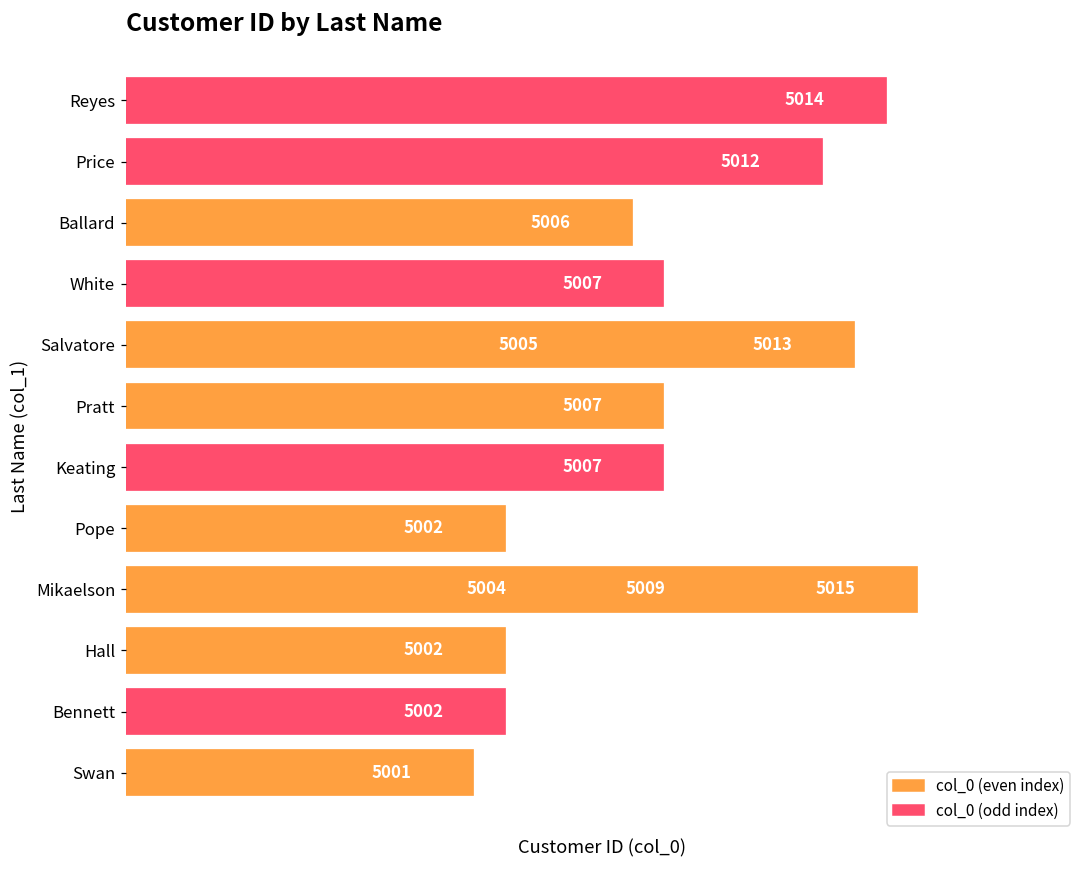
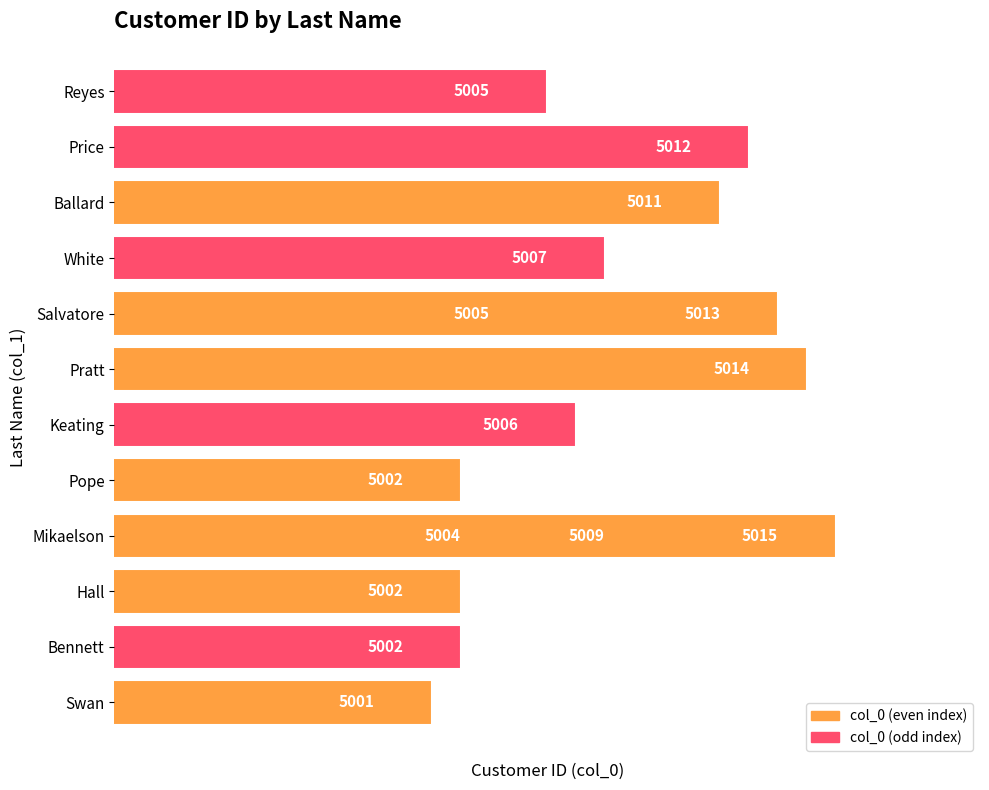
Reyes: 5014 -> 5005
Ballard: 5006 -> 5011
Pratt: 5007 -> 5014
Keating: 5007 -> 5006
